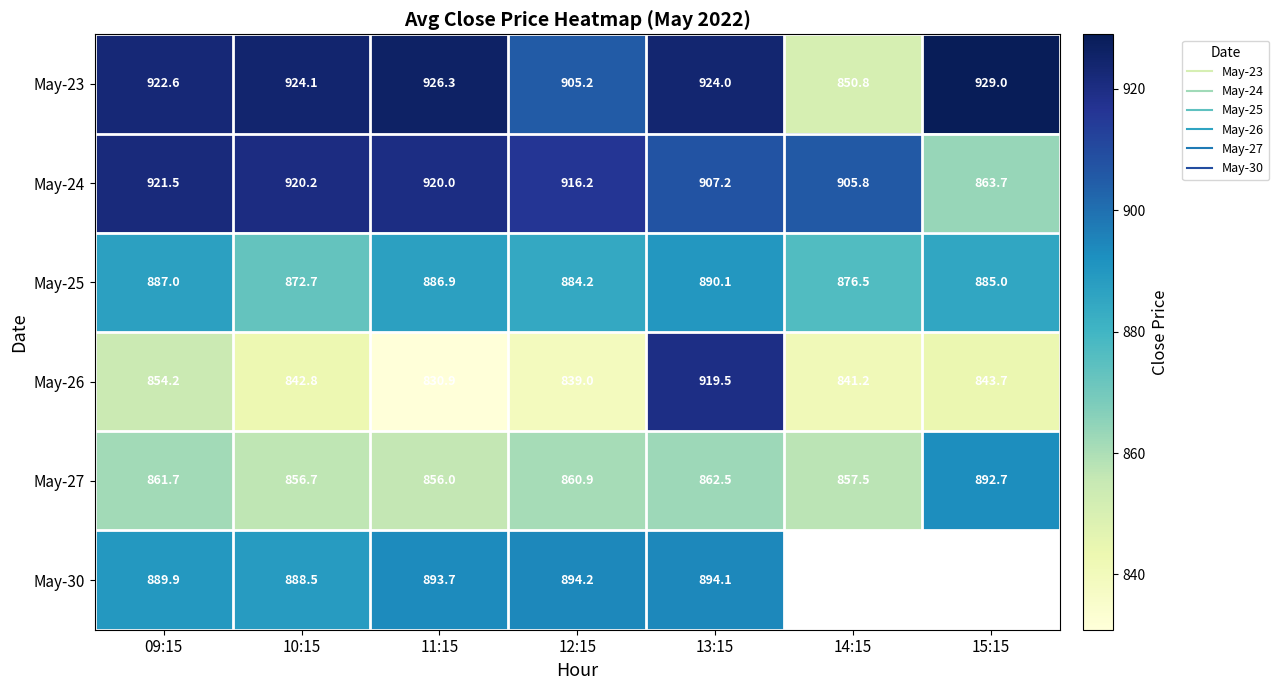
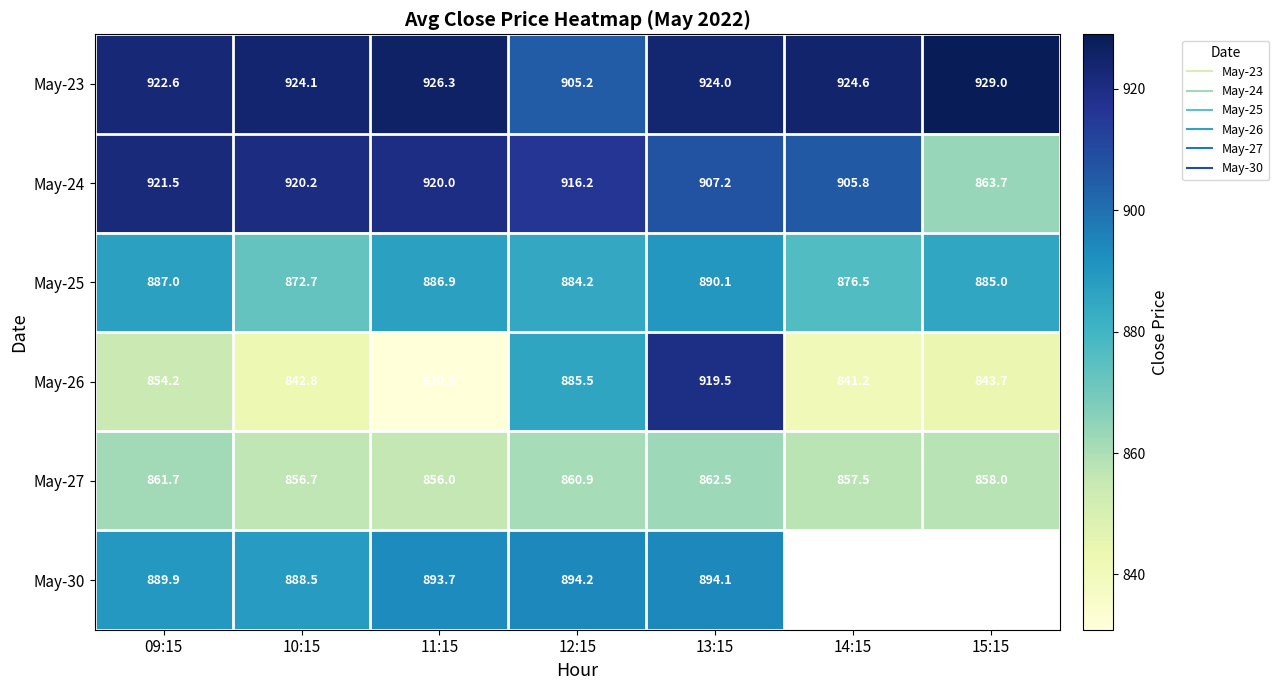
May-23, 14:15: 850.8 -> 924.6
May-26, 12:15: 839.0 -> 885.5
May-27, 15:15: 892.7 -> 858.0
